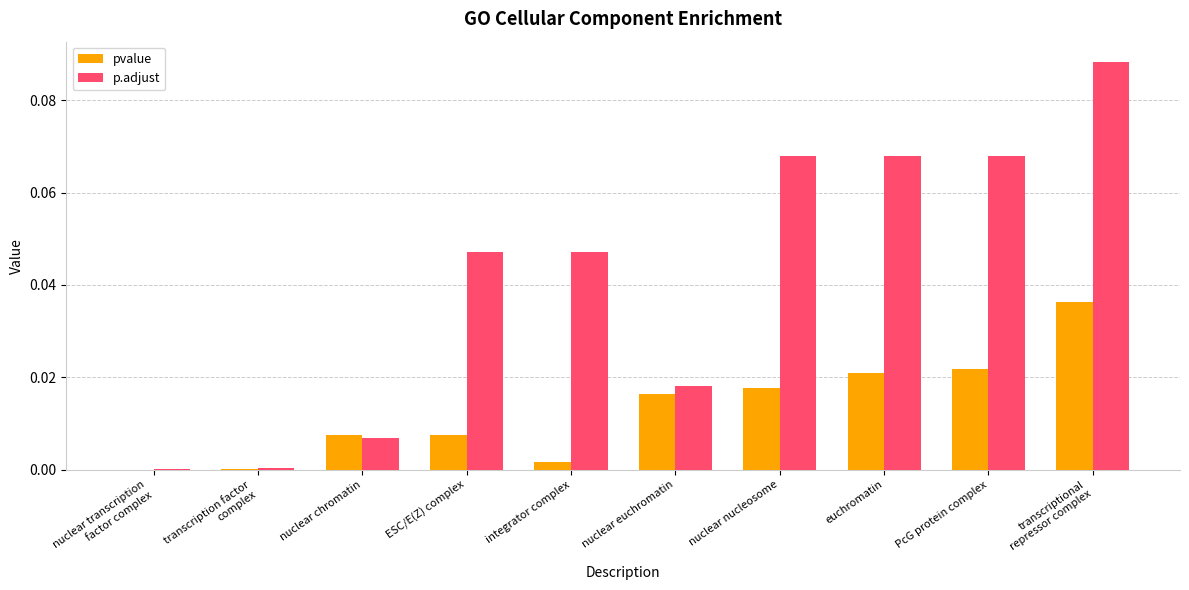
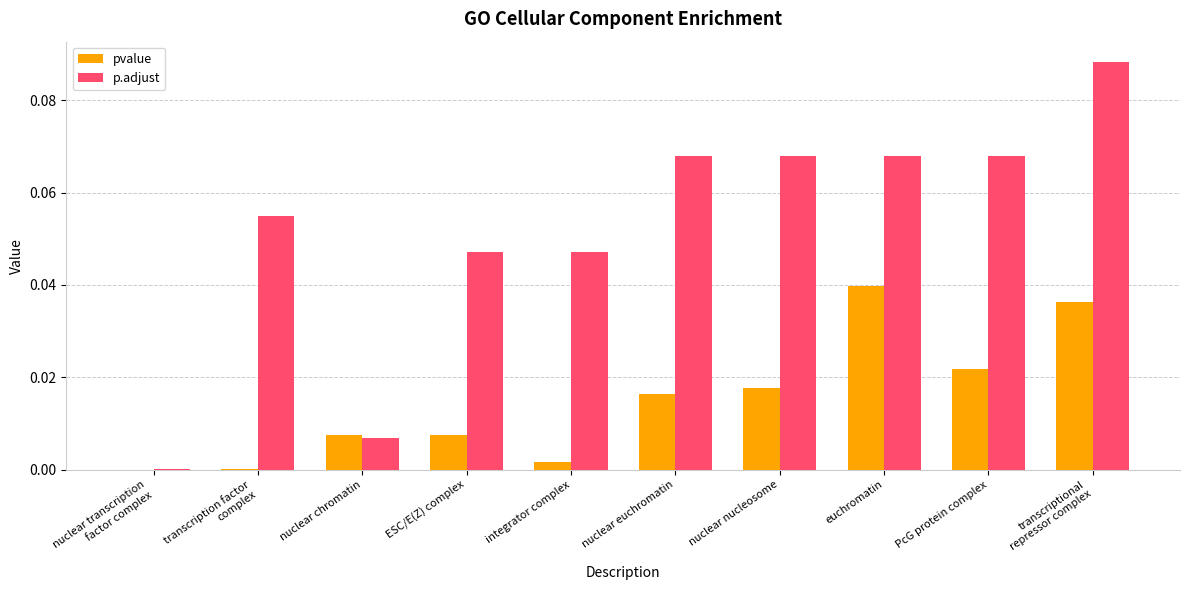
p.adjust, transcription factor complex: 0.000 -> 0.055
p.adjust, nuclear euchromatin: 0.018 -> 0.068
pvalue, euchromatin: 0.021 -> 0.040
